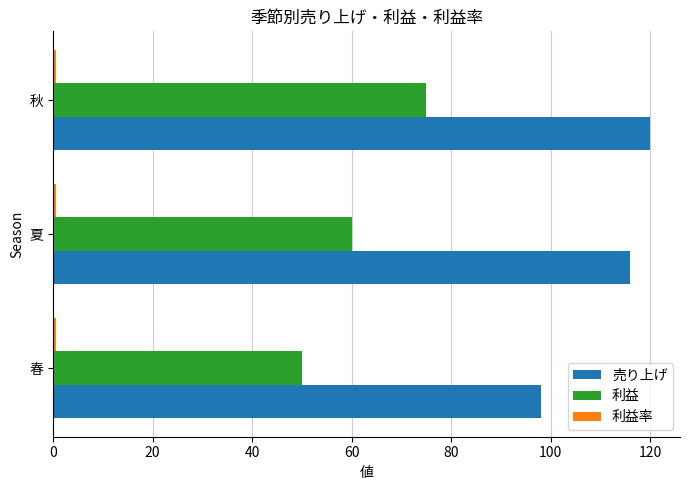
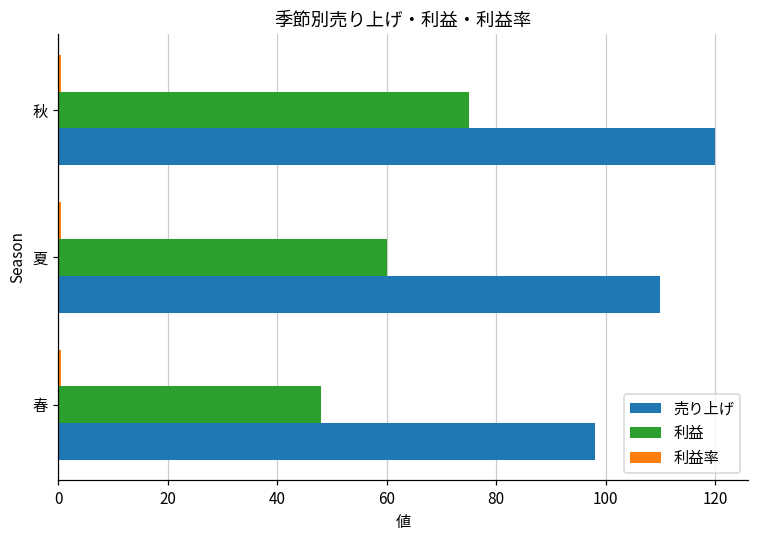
売り上げ, 夏: 116 -> 110
利益, 春: 50 -> 48
